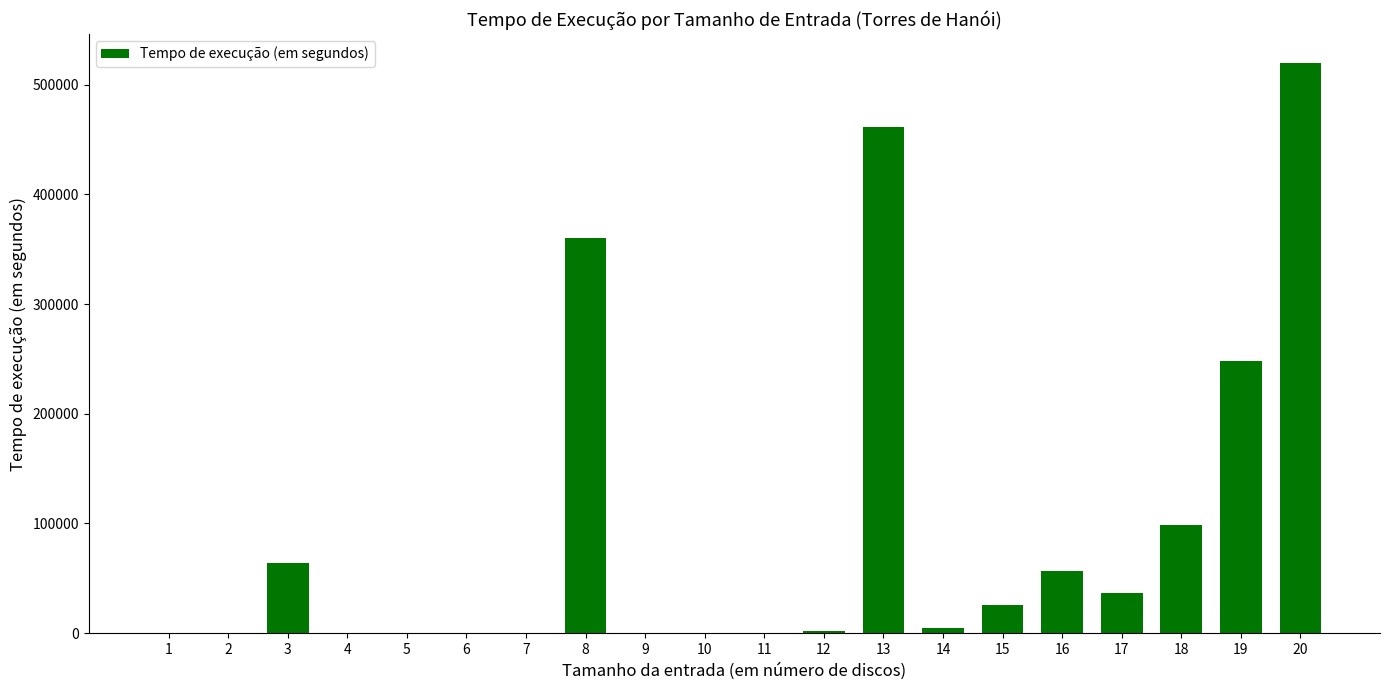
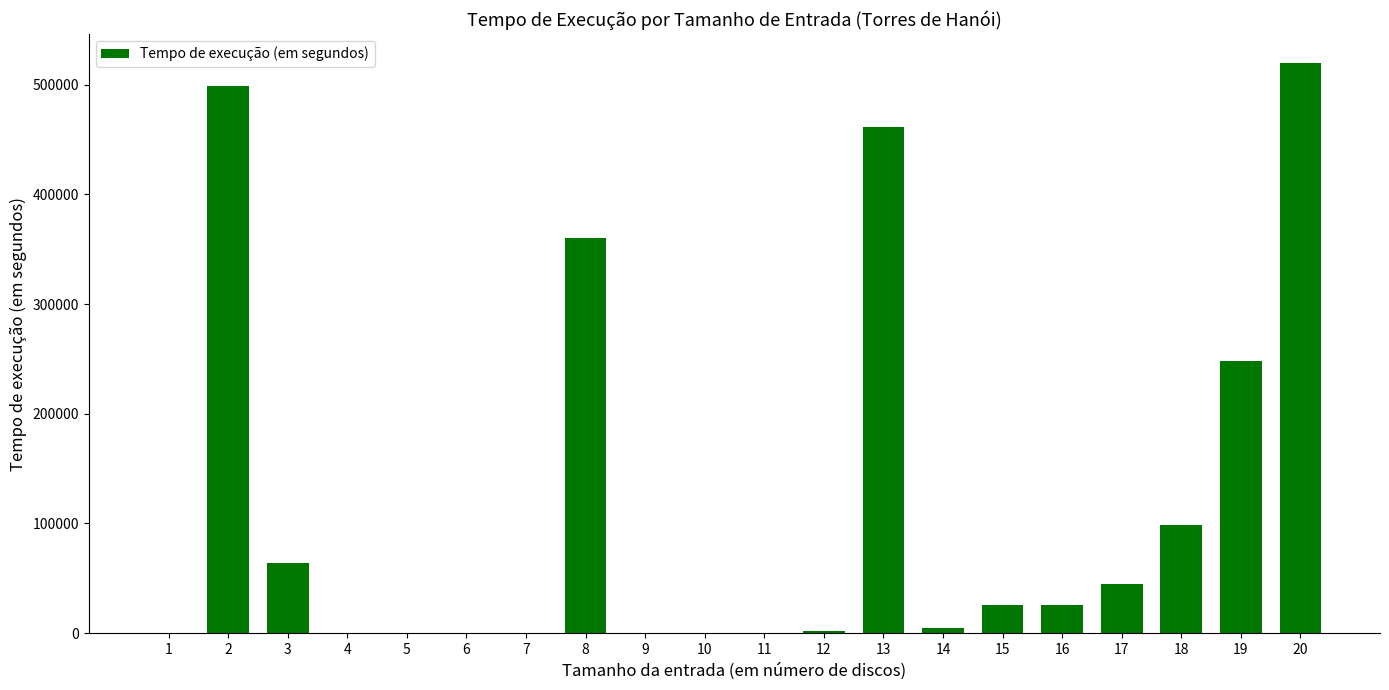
2: 0 -> 499000
16: 57000 -> 26000
17: 37000 -> 45000
